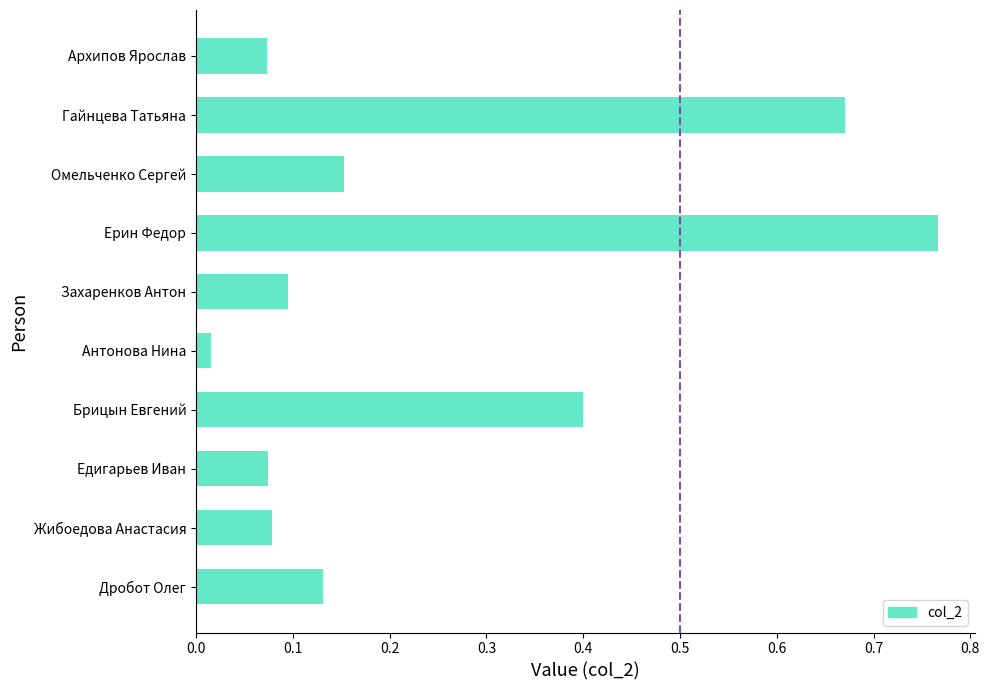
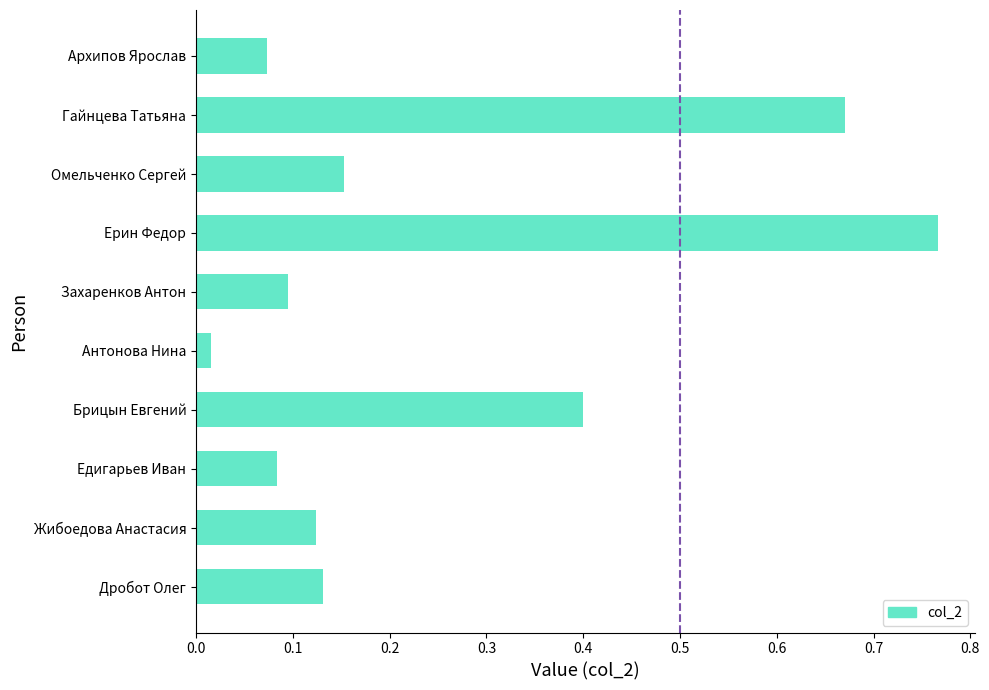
Едигарьев Иван: 0.07 -> 0.08
Жибоедова Анастасия: 0.08 -> 0.12
